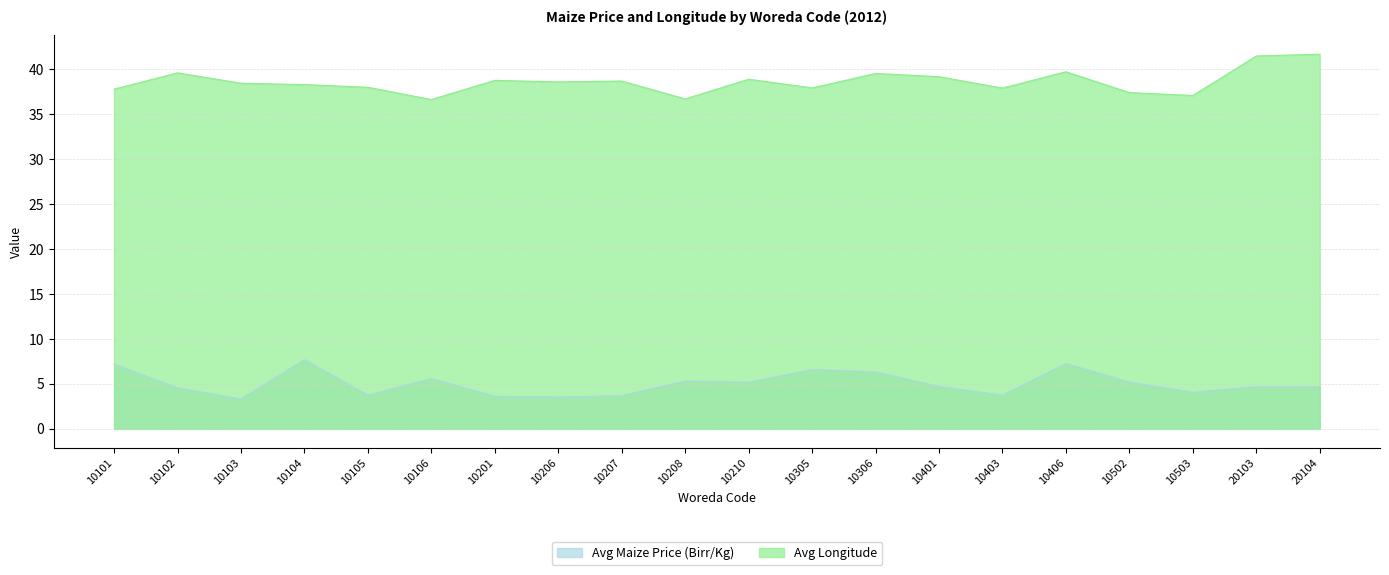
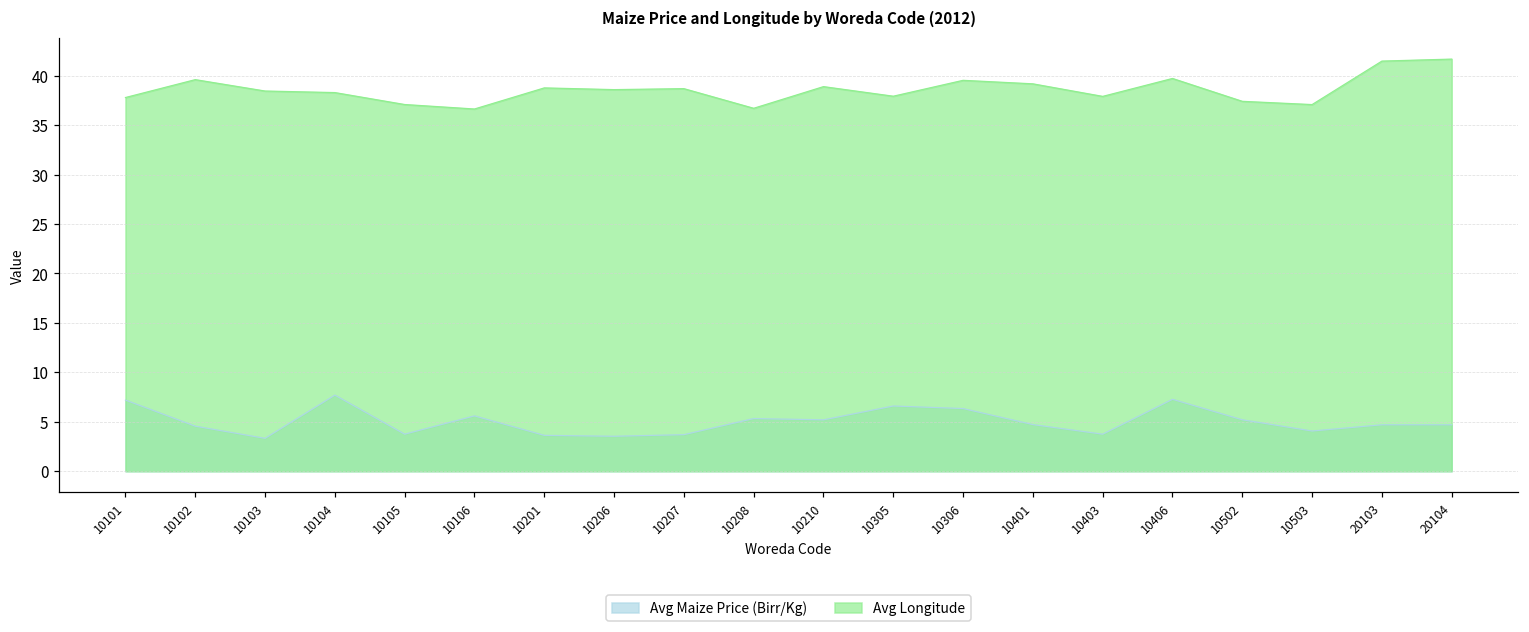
Avg Longitude, 10105: 38 -> 37
